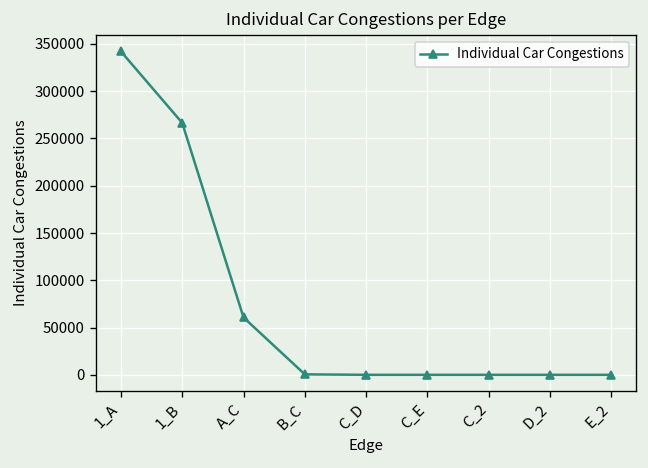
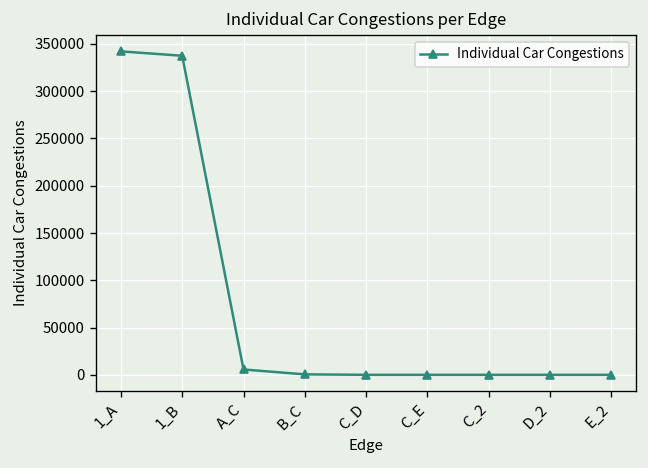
1_B: 270000 -> 340000
A_C: 60000 -> 10000
